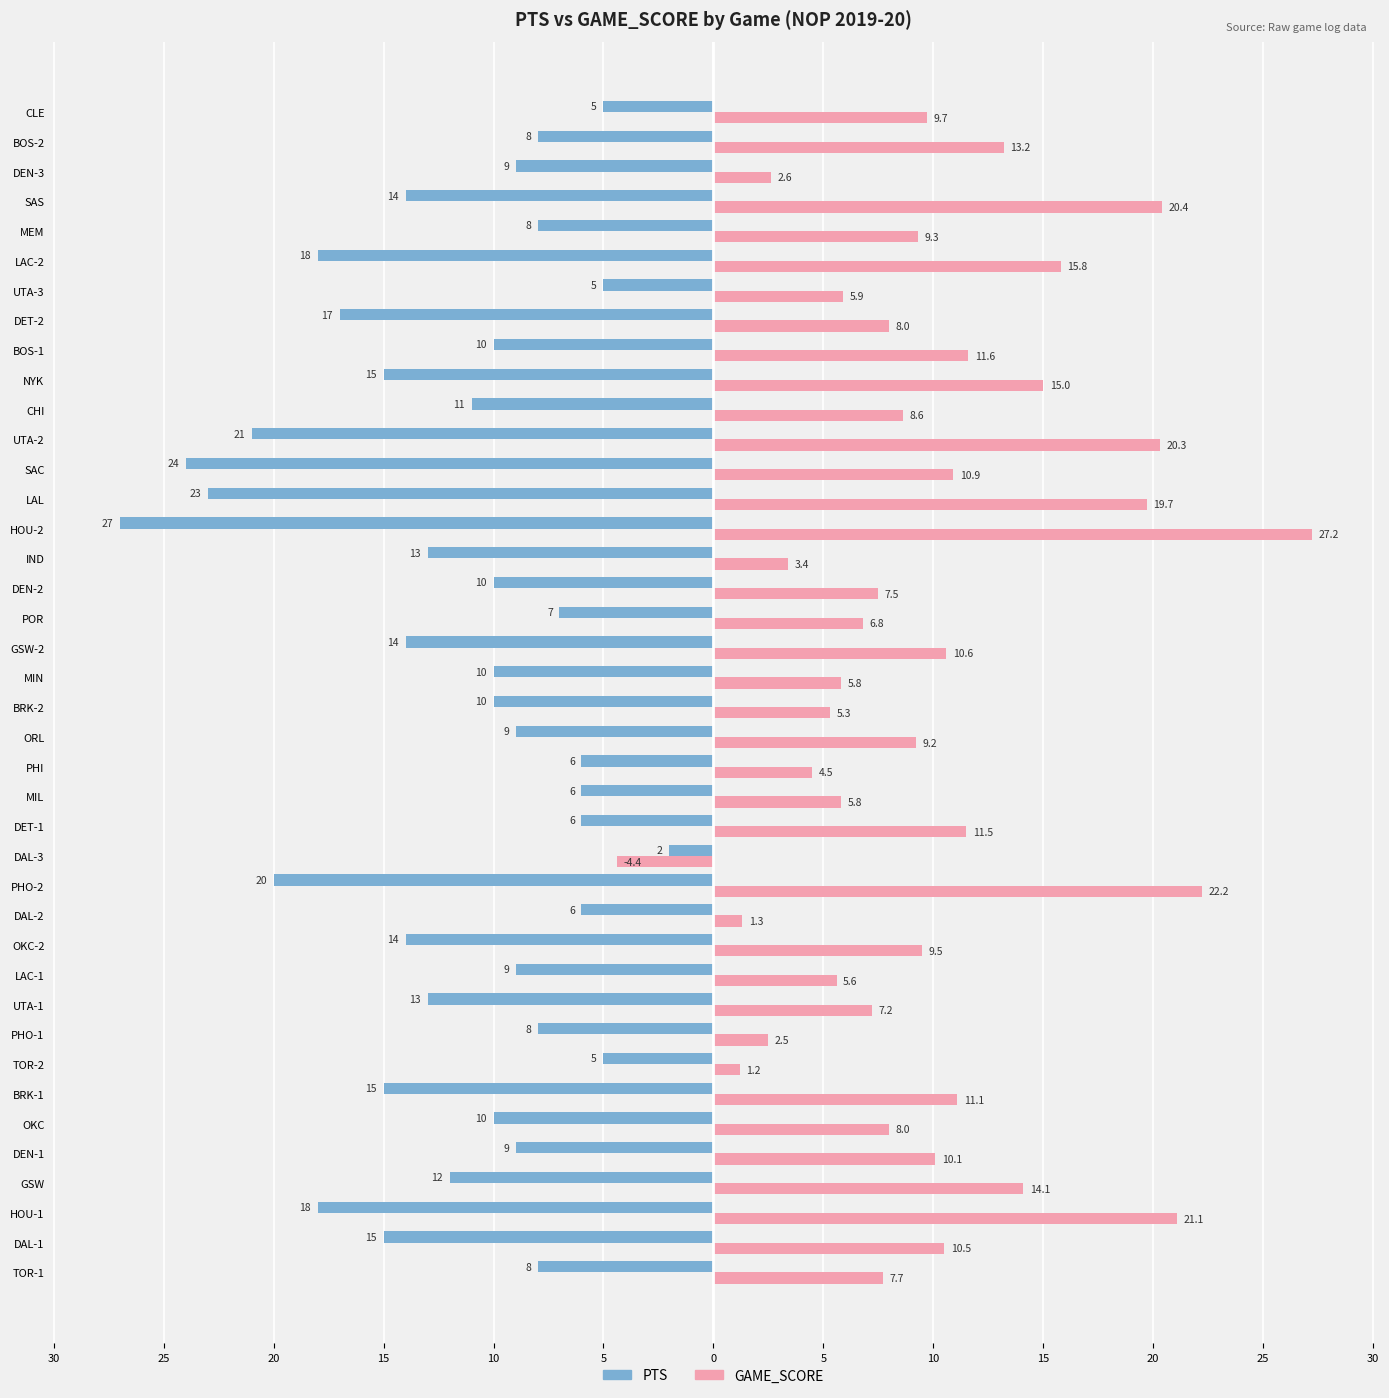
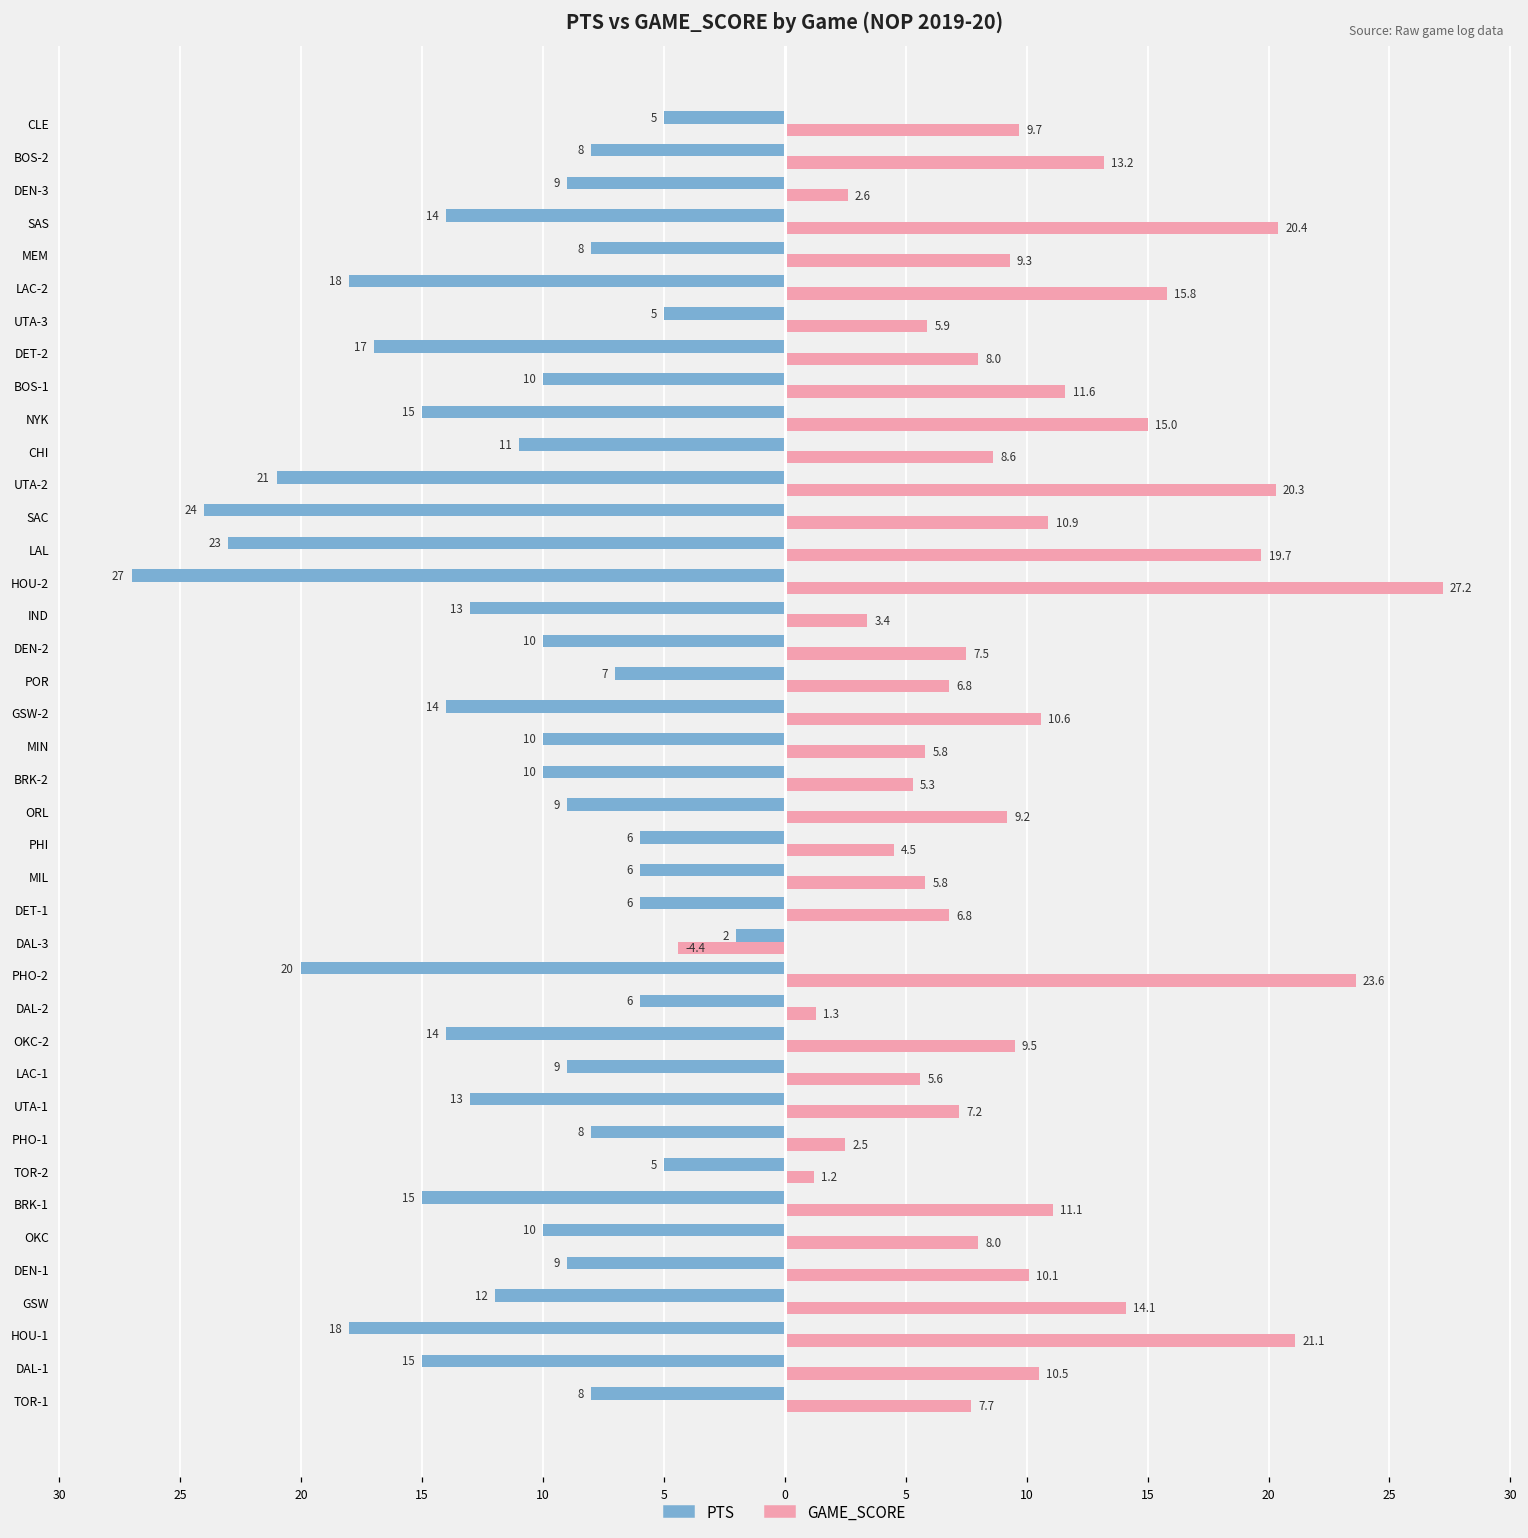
GAME_SCORE, DET-1: 11.5 -> 6.8
GAME_SCORE, PHO-2: 22.2 -> 23.6
